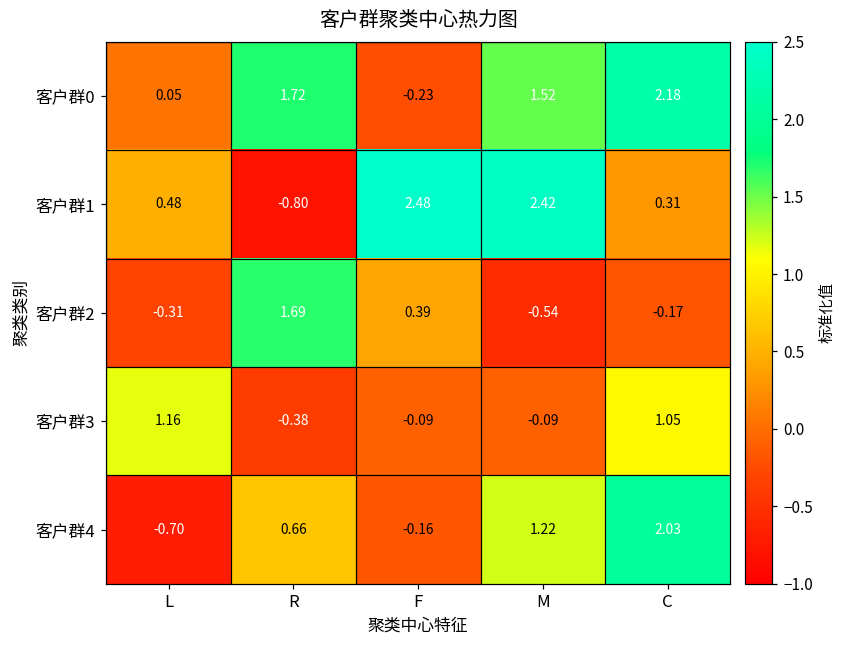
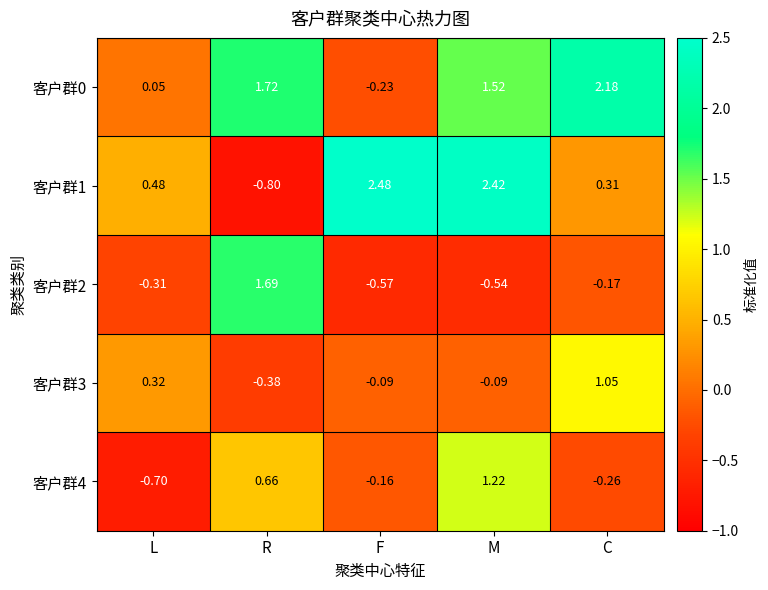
客户群2, F: 0.39 -> -0.57
客户群3, L: 1.16 -> 0.32
客户群4, C: 2.03 -> -0.26
